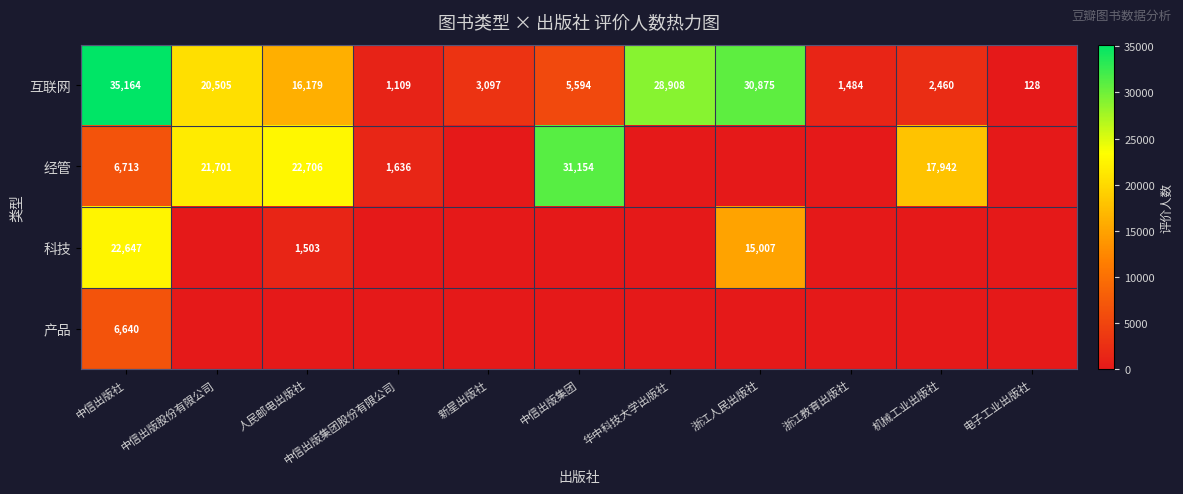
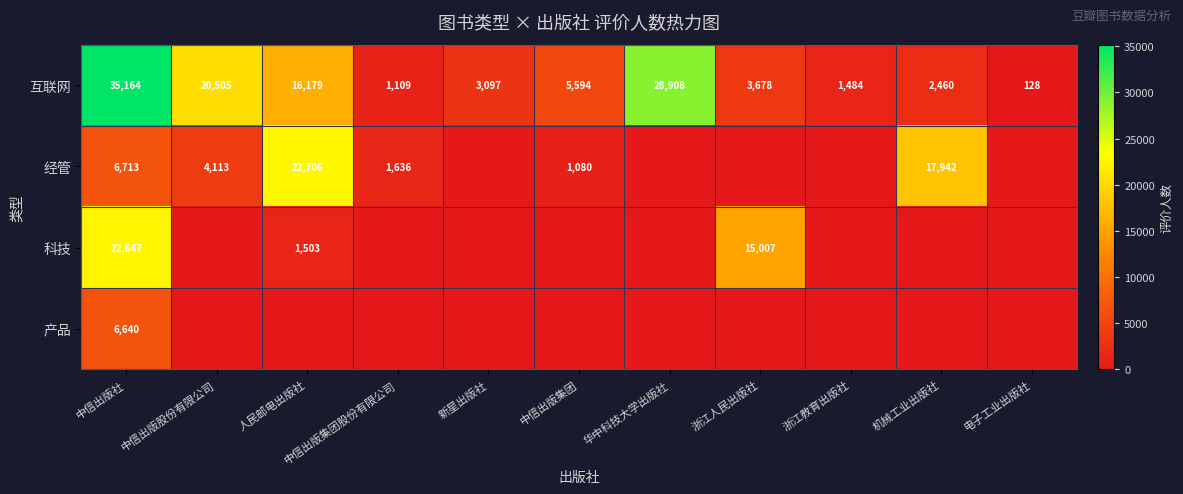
互联网, 浙江人民出版社: 30,875 -> 3,678
经管, 中信出版股份有限公司: 21,701 -> 4,113
经管, 中信出版集团: 31,154 -> 1,080
